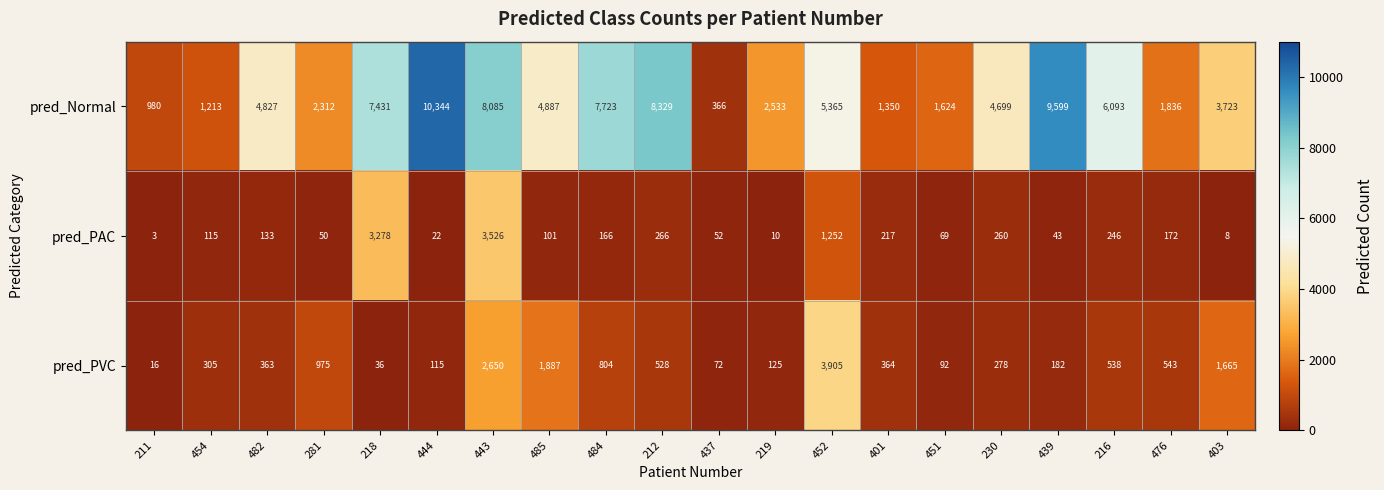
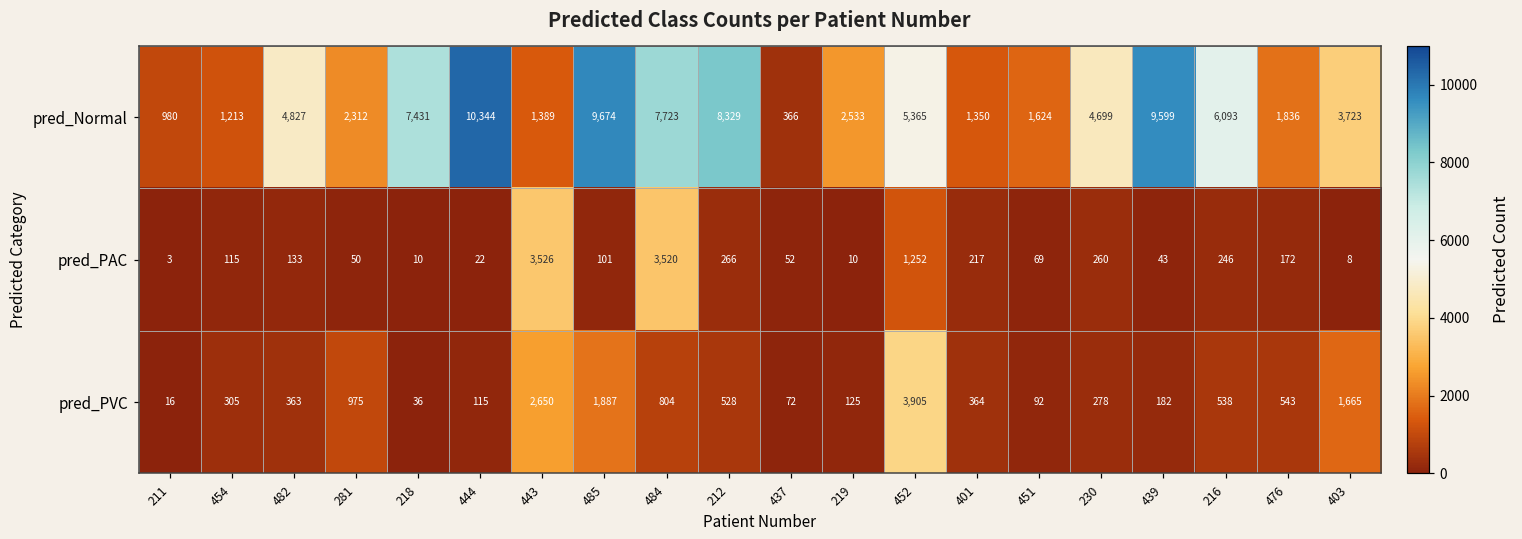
pred_Normal, 443: 8,085 -> 1,389
pred_Normal, 485: 4,887 -> 9,674
pred_PAC, 218: 3,278 -> 10
pred_PAC, 484: 166 -> 3,520
